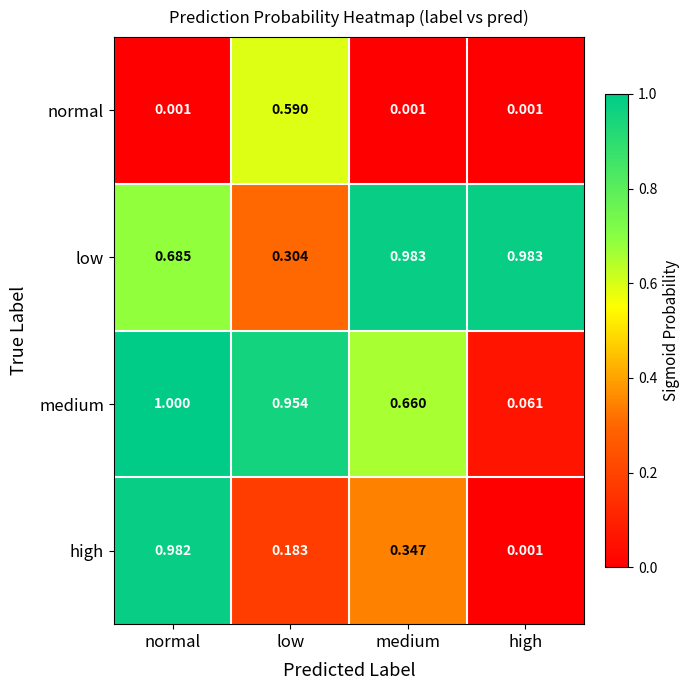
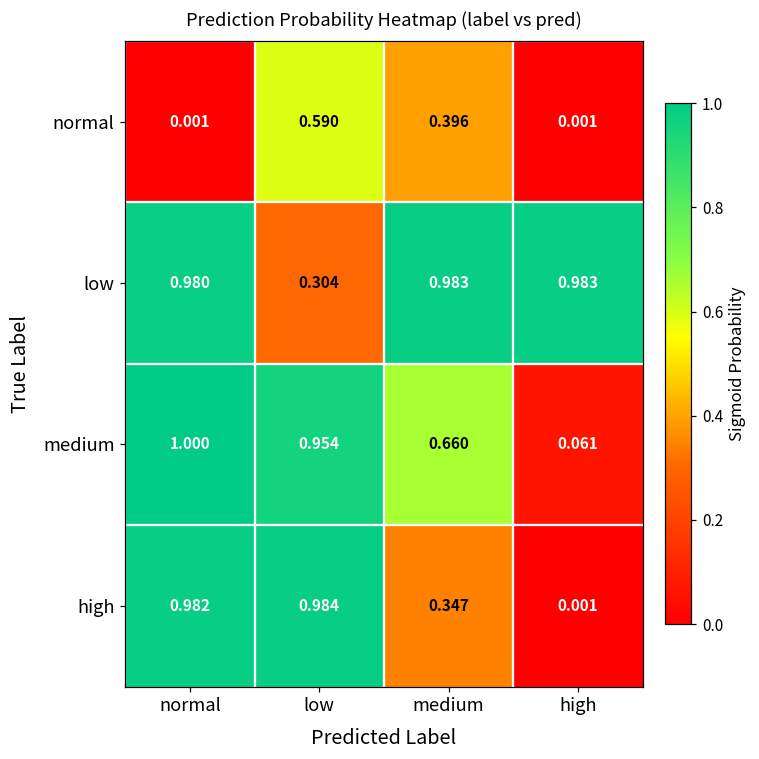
normal, medium: 0.001 -> 0.396
low, normal: 0.685 -> 0.980
high, low: 0.183 -> 0.984
